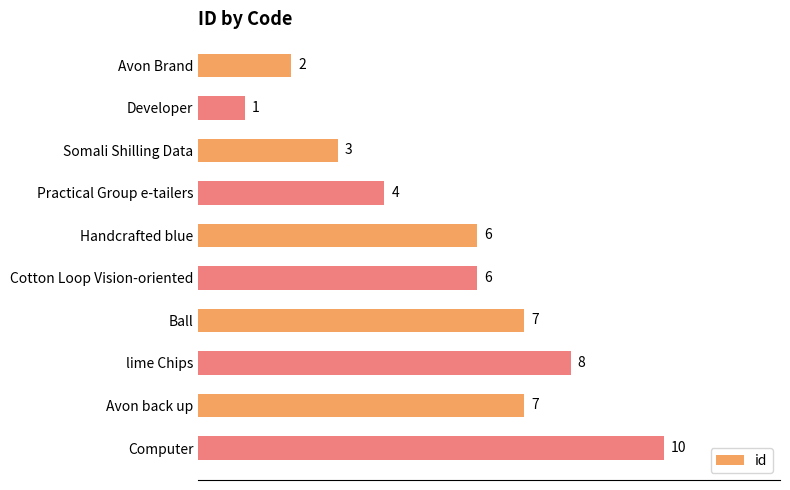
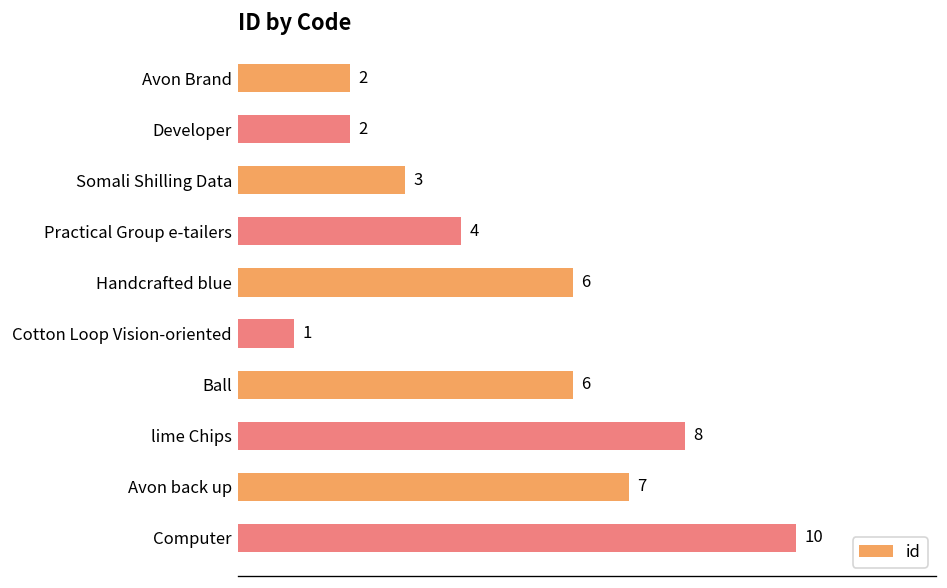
Developer: 1 -> 2
Cotton Loop Vision-oriented: 6 -> 1
Ball: 7 -> 6
